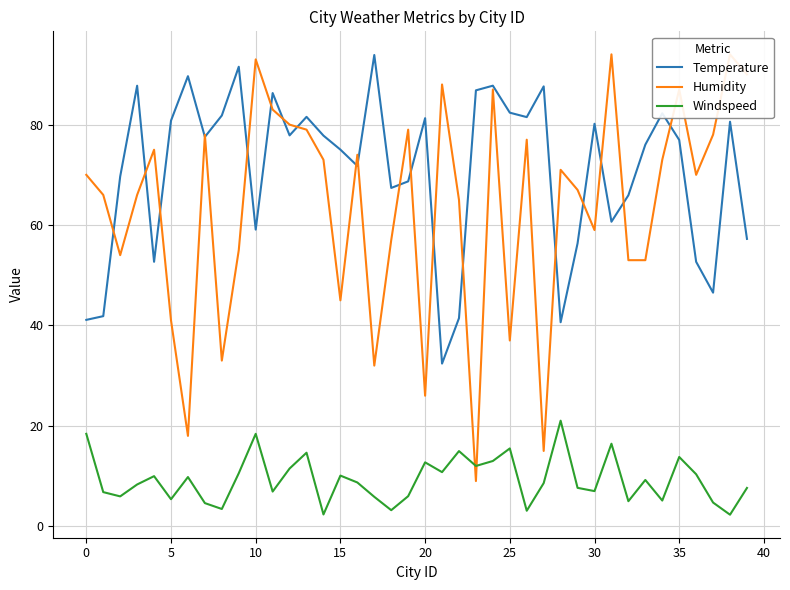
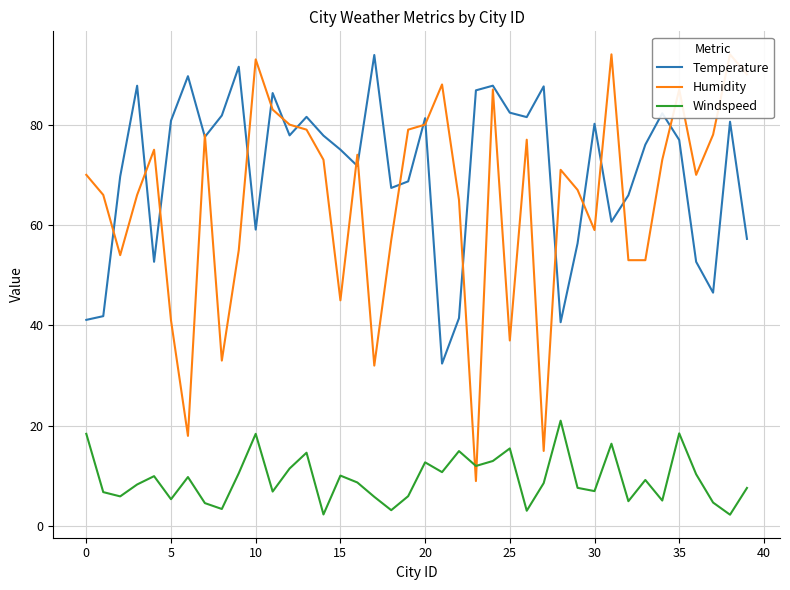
Humidity, 20: 26 -> 80
Windspeed, 35: 14 -> 19
